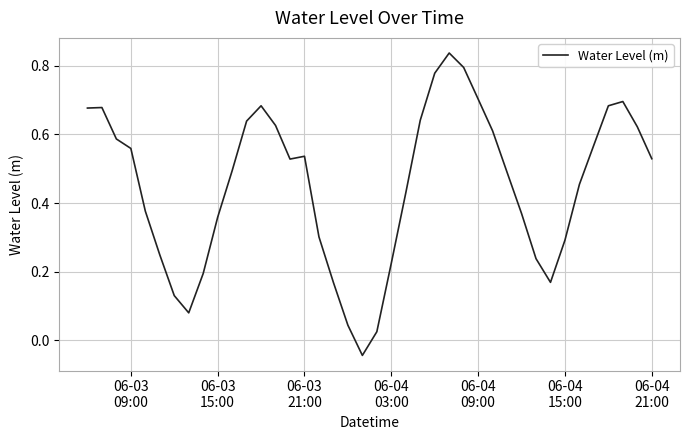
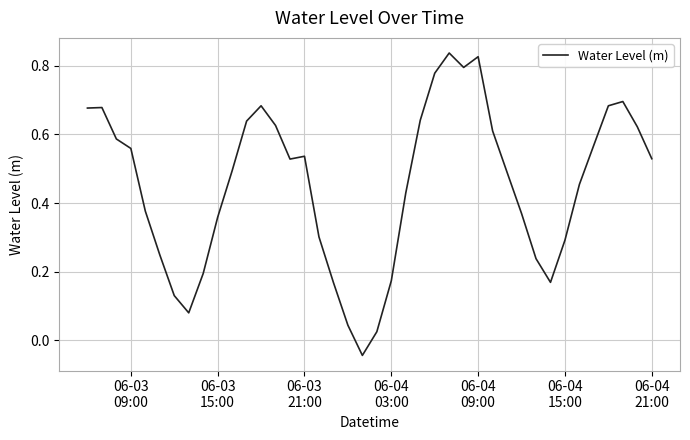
06-04 03:00: 0.23 -> 0.17
06-04 09:00: 0.70 -> 0.83
